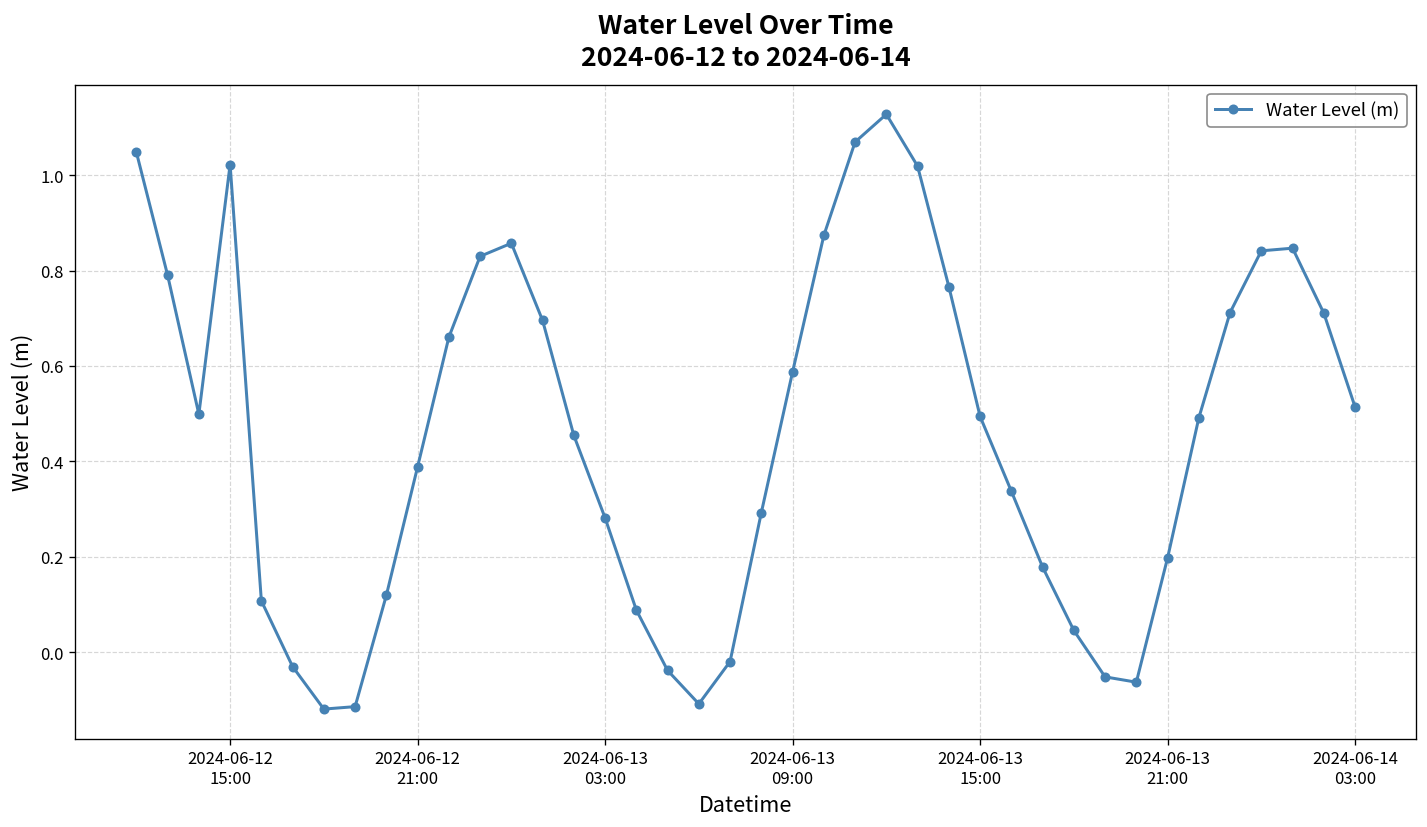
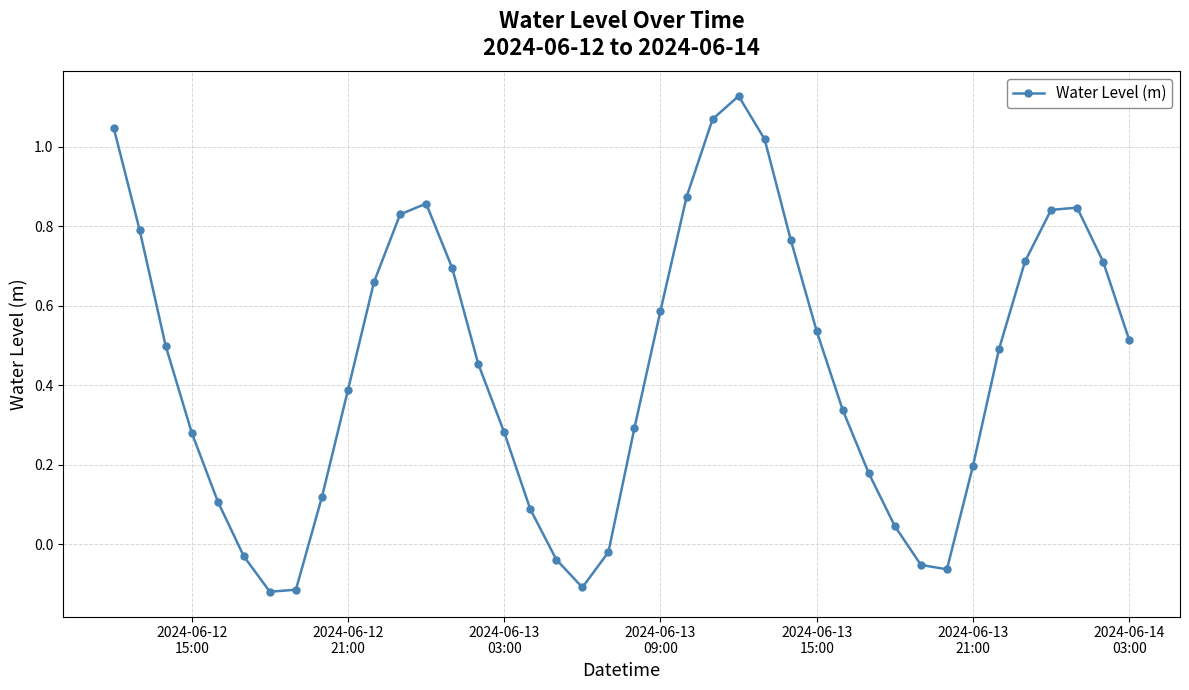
2024-06-12 15:00: 1.02 -> 0.28
2024-06-13 15:00: 0.49 -> 0.54
